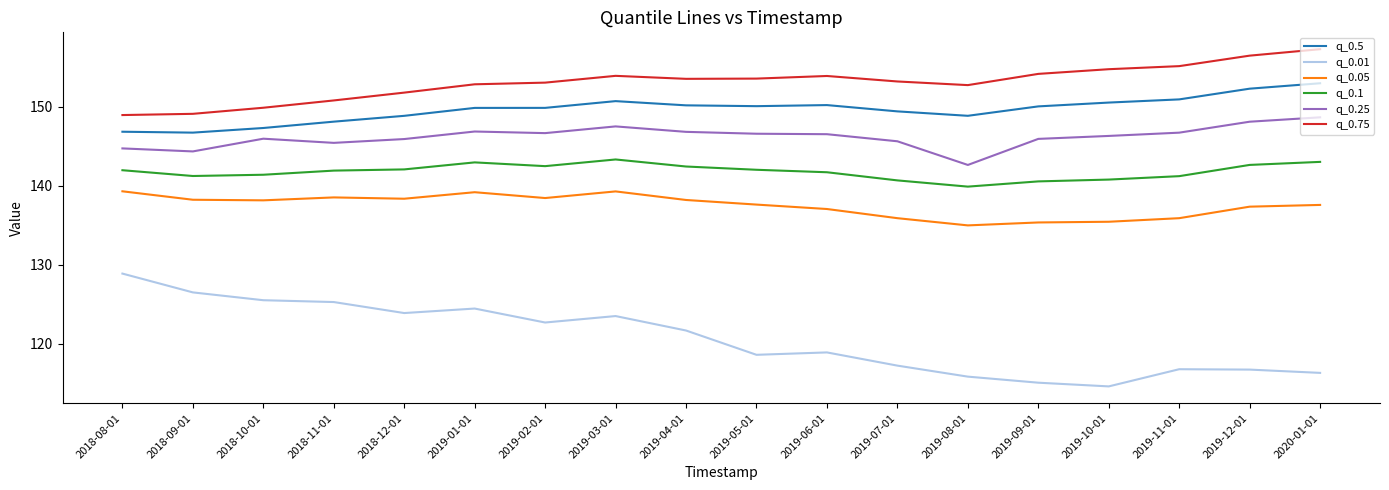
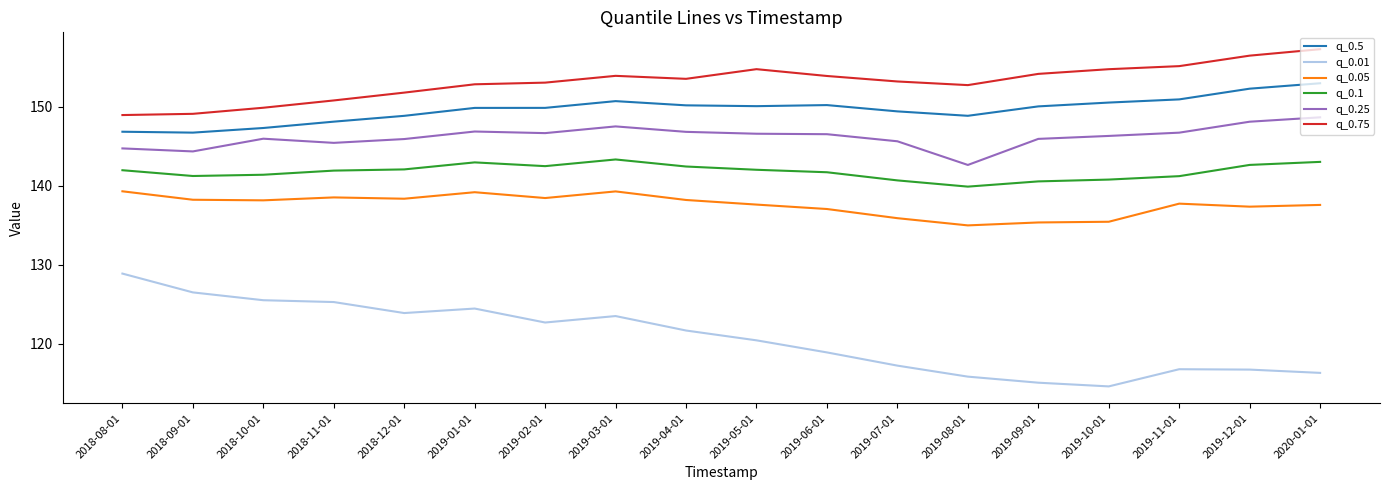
q_0.01, 2019-05-01: 119 -> 120
q_0.75, 2019-05-01: 154 -> 155
q_0.05, 2019-11-01: 136 -> 138
